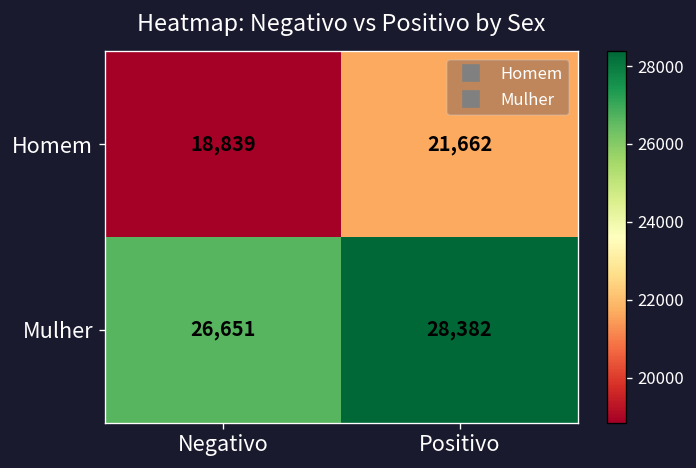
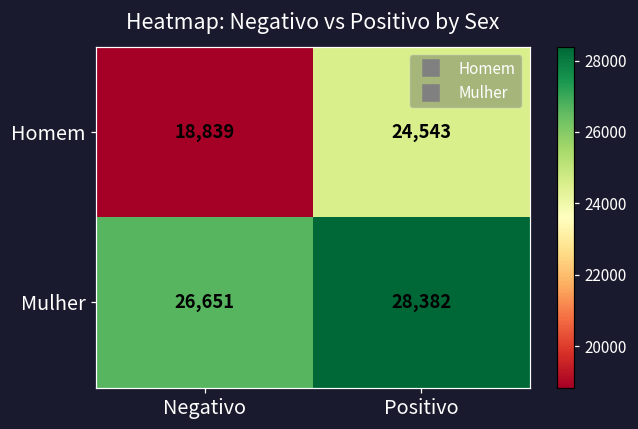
Homem, Positivo: 21,662 -> 24,543
